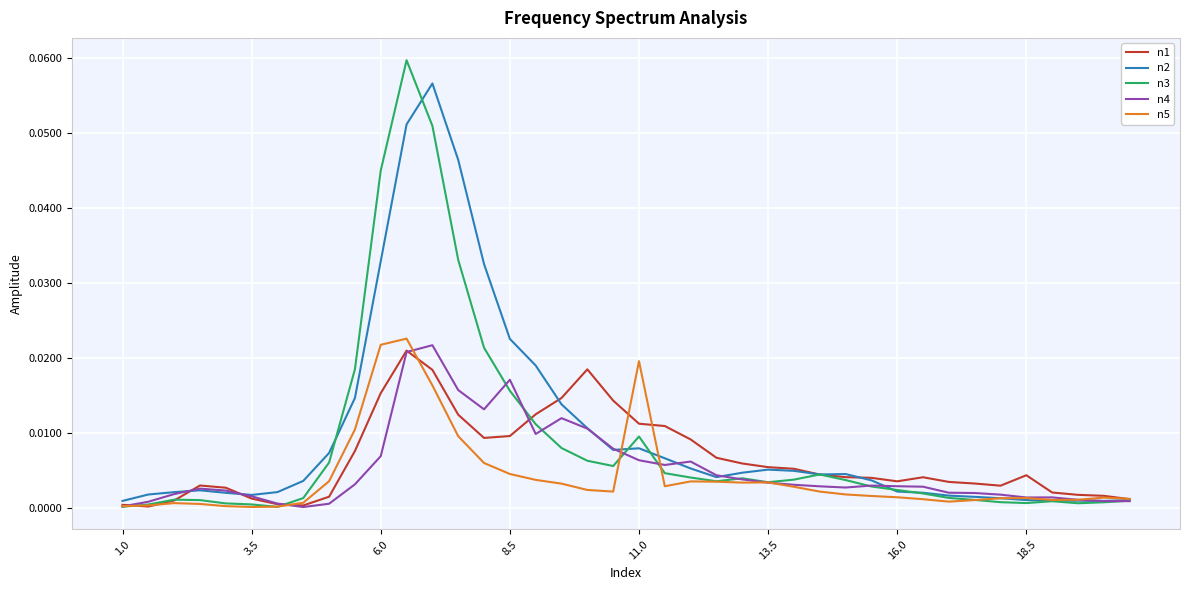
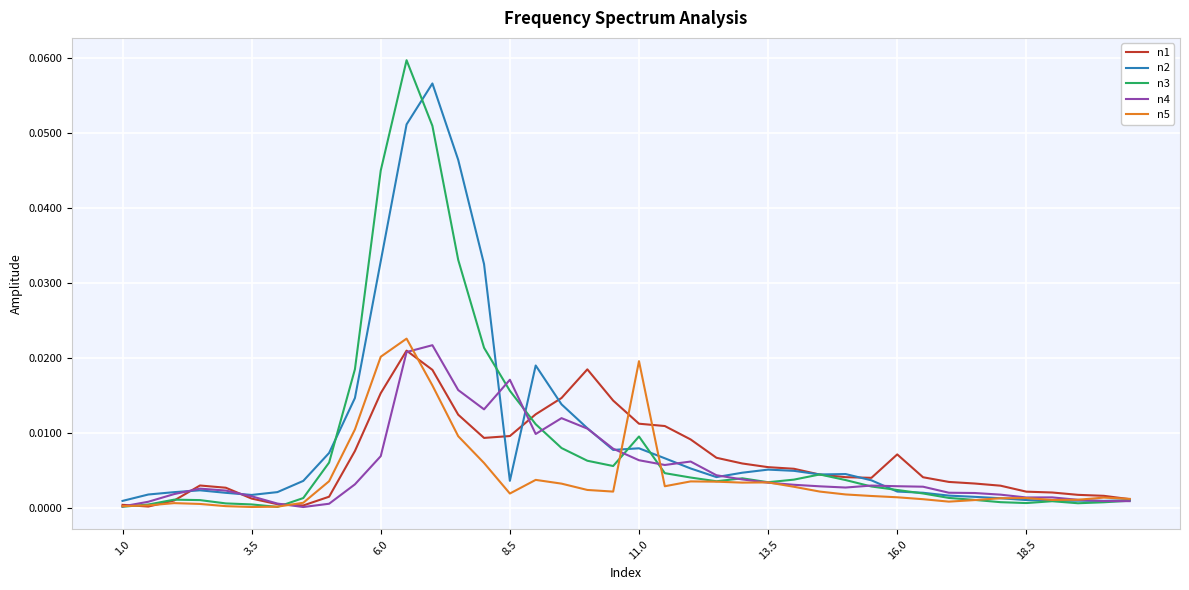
n5, 6.0: 0.022 -> 0.020
n2, 8.5: 0.023 -> 0.004
n5, 8.5: 0.005 -> 0.002
n1, 16.0: 0.004 -> 0.007
n1, 18.5: 0.004 -> 0.002
